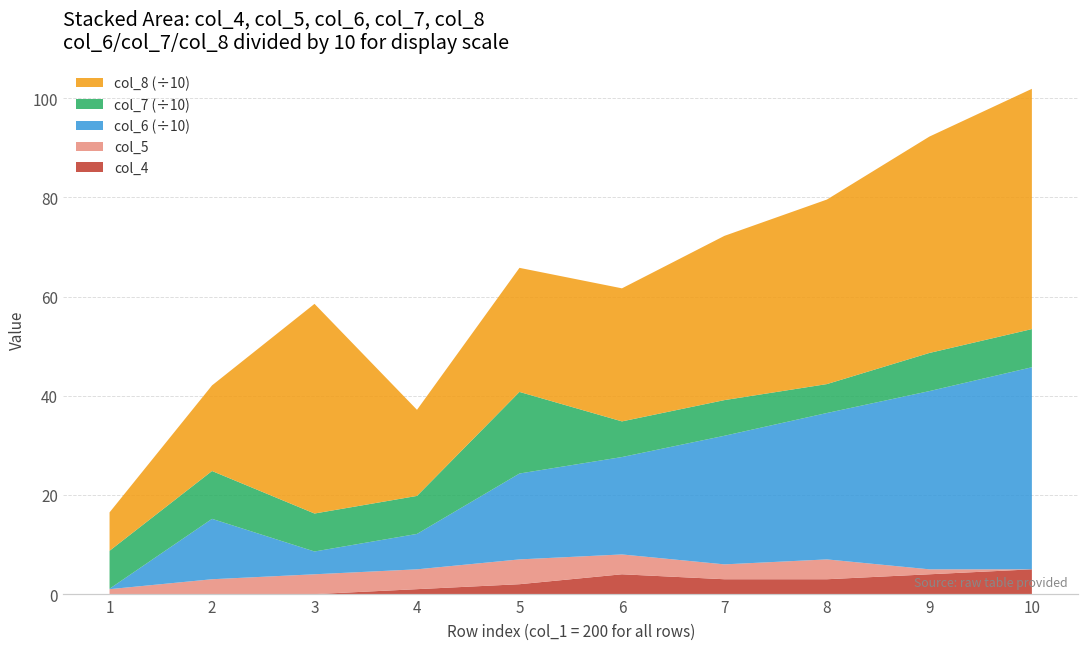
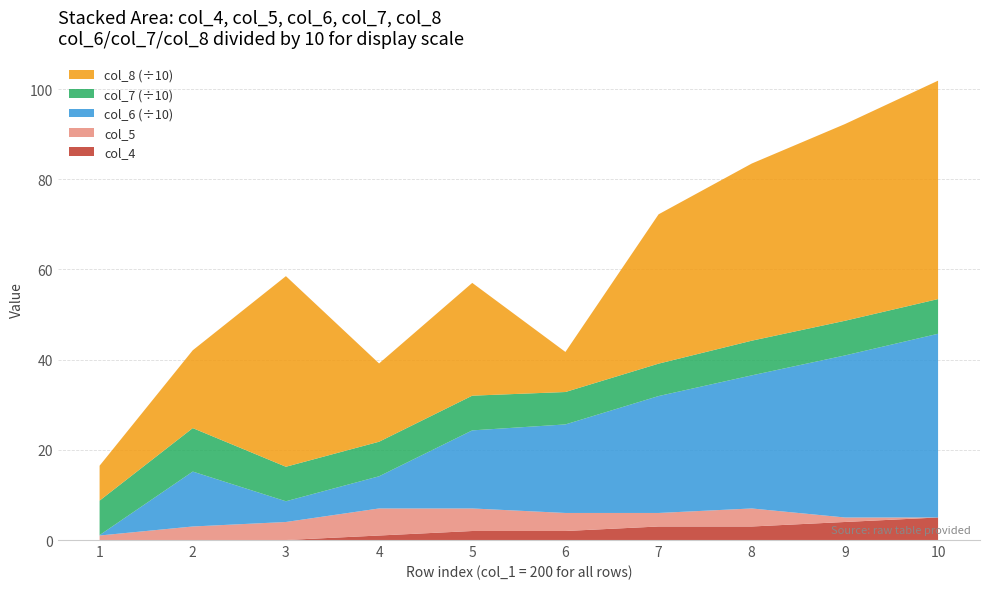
col_5, 4: 4 -> 6
col_7 (÷10), 5: 16 -> 8
col_4, 6: 4 -> 2
col_8 (÷10), 6: 27 -> 9
col_7 (÷10), 8: 6 -> 8
col_8 (÷10), 8: 37 -> 39
